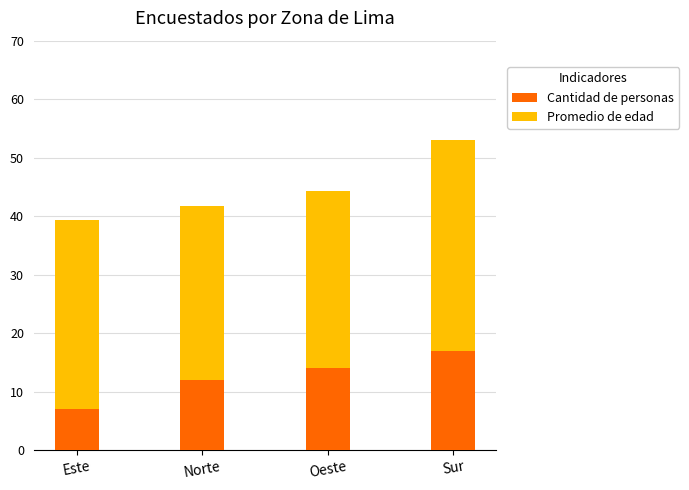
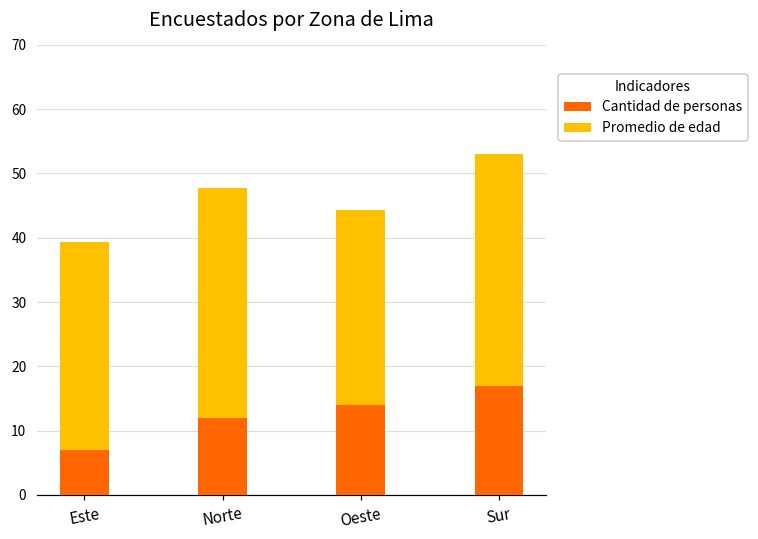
Promedio de edad, Norte: 30 -> 36
